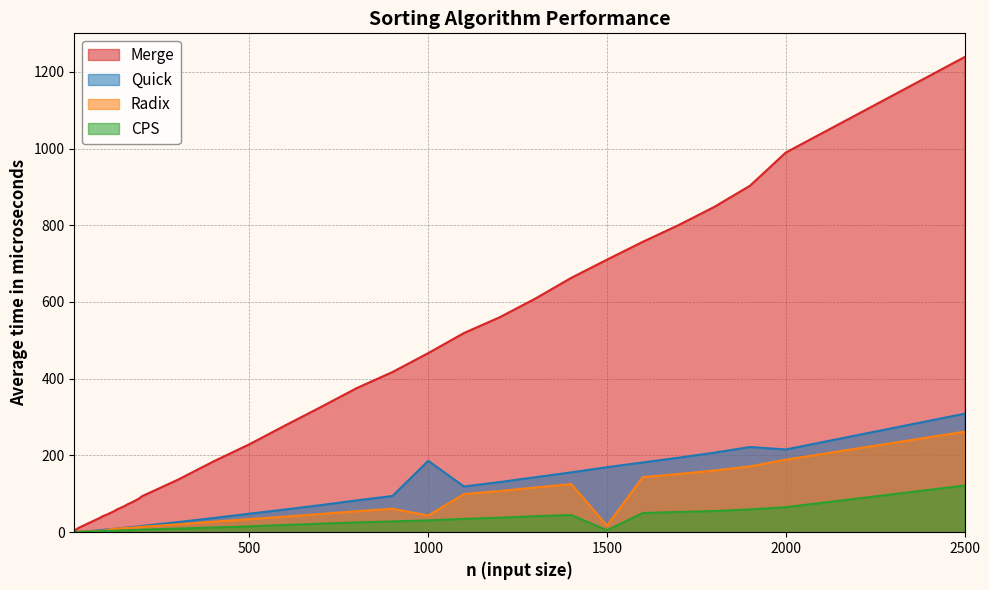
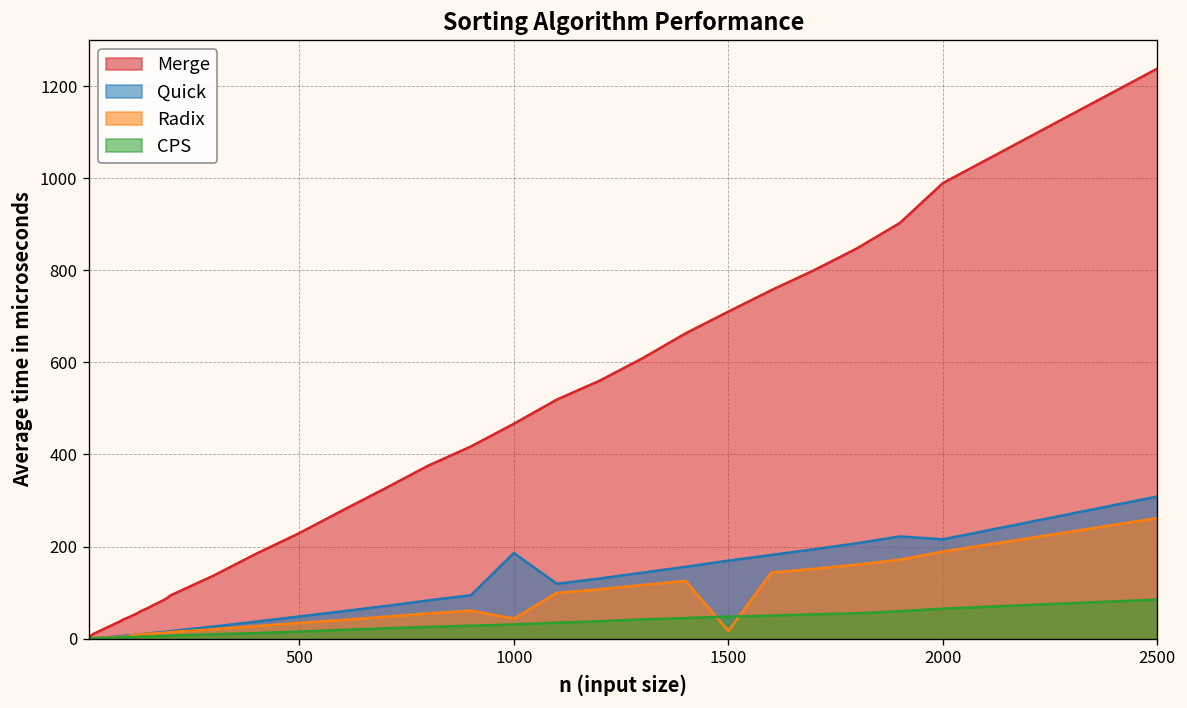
CPS, 1500: 10 -> 50
CPS, 2500: 120 -> 80
